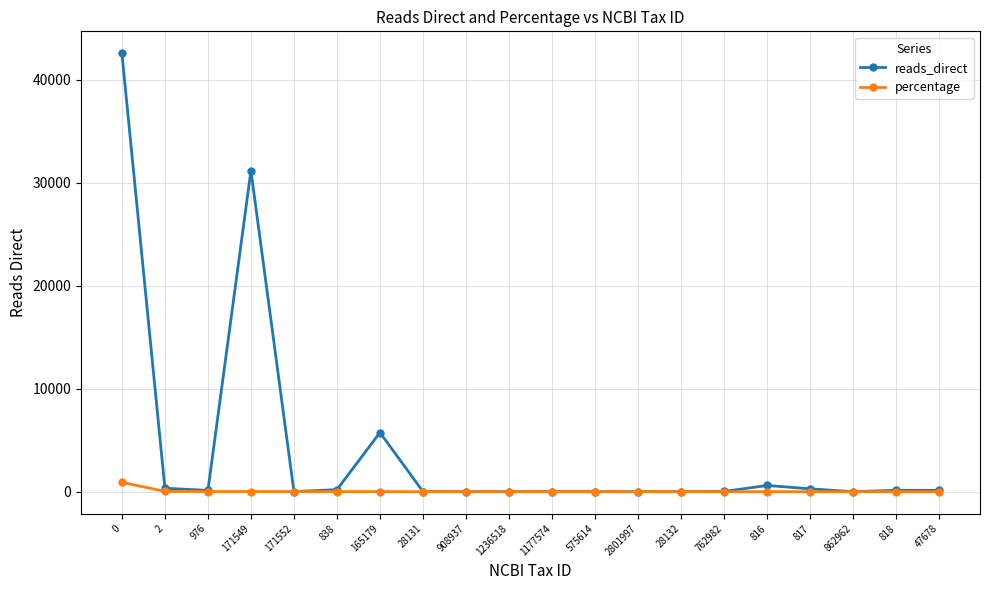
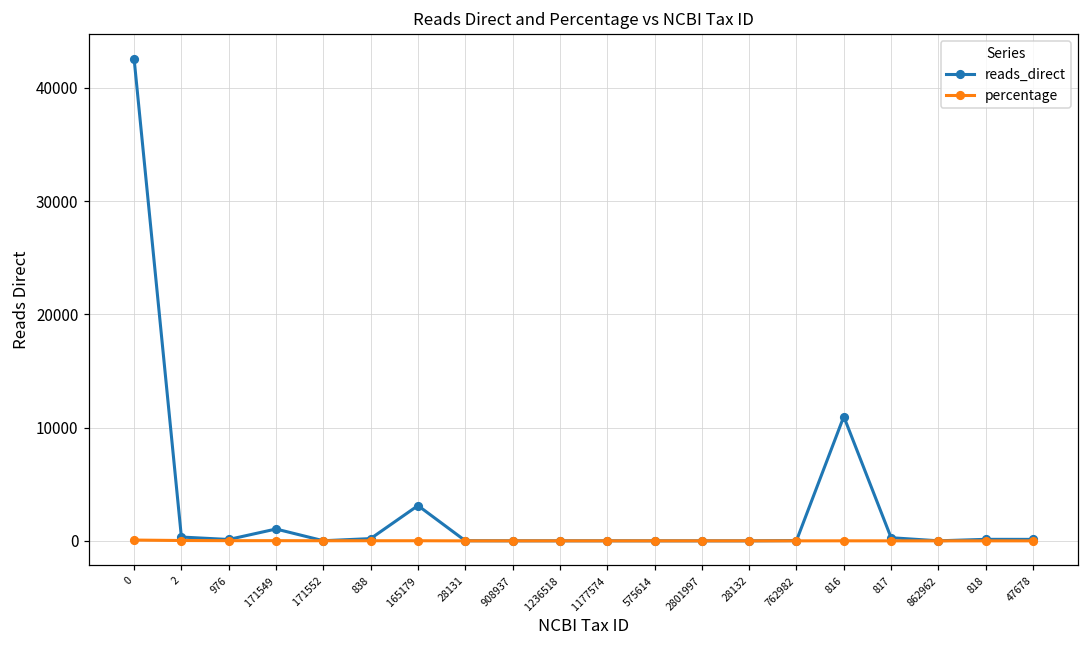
percentage, 0: 900 -> 100
reads_direct, 171549: 31200 -> 1000
reads_direct, 165179: 5700 -> 3100
reads_direct, 816: 600 -> 11000
